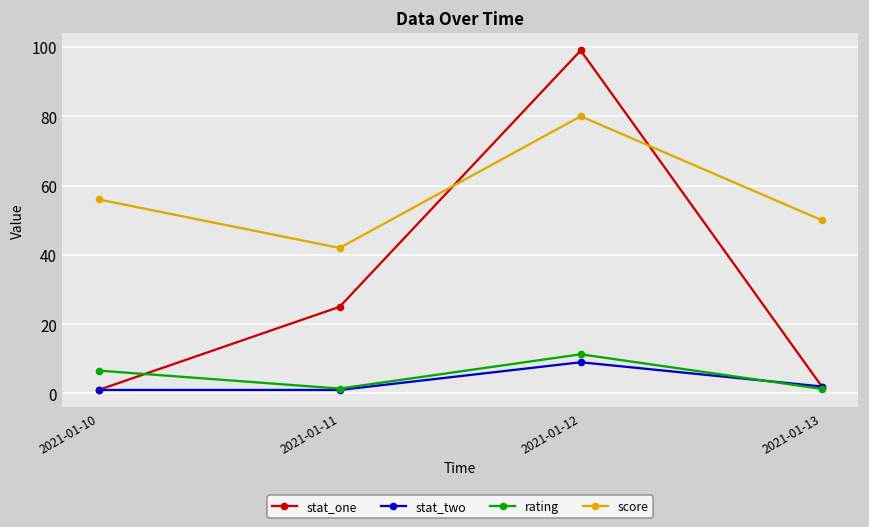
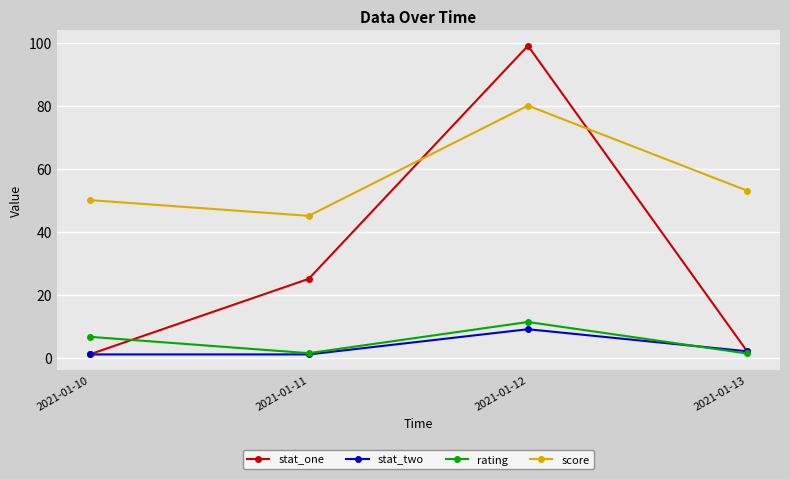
score, 2021-01-10: 56 -> 50
score, 2021-01-11: 42 -> 45
score, 2021-01-13: 50 -> 53
